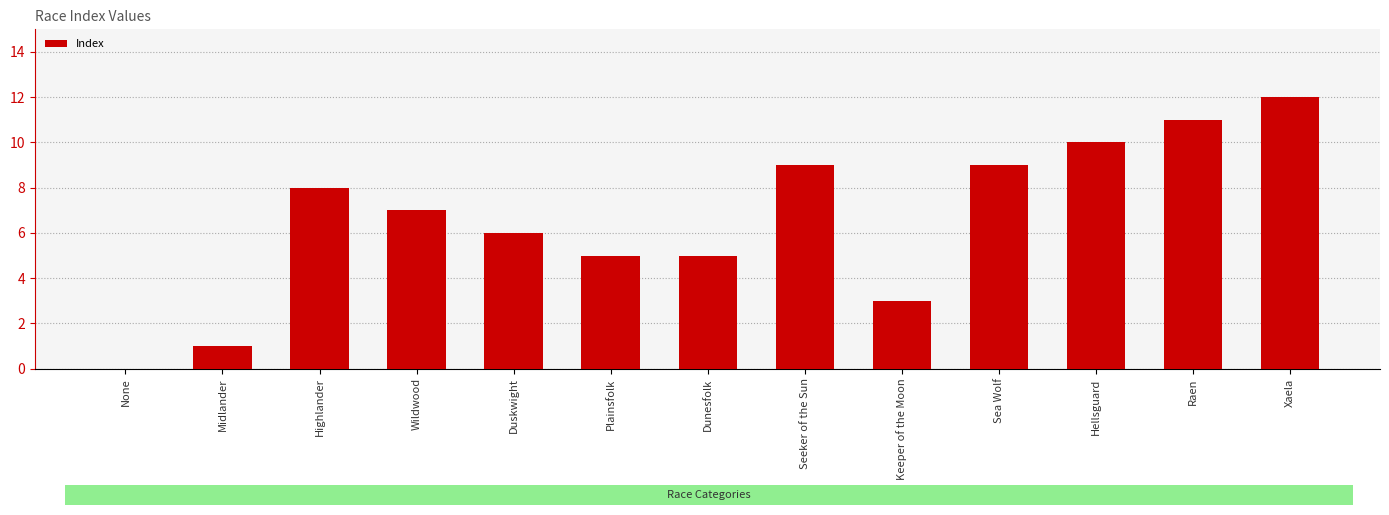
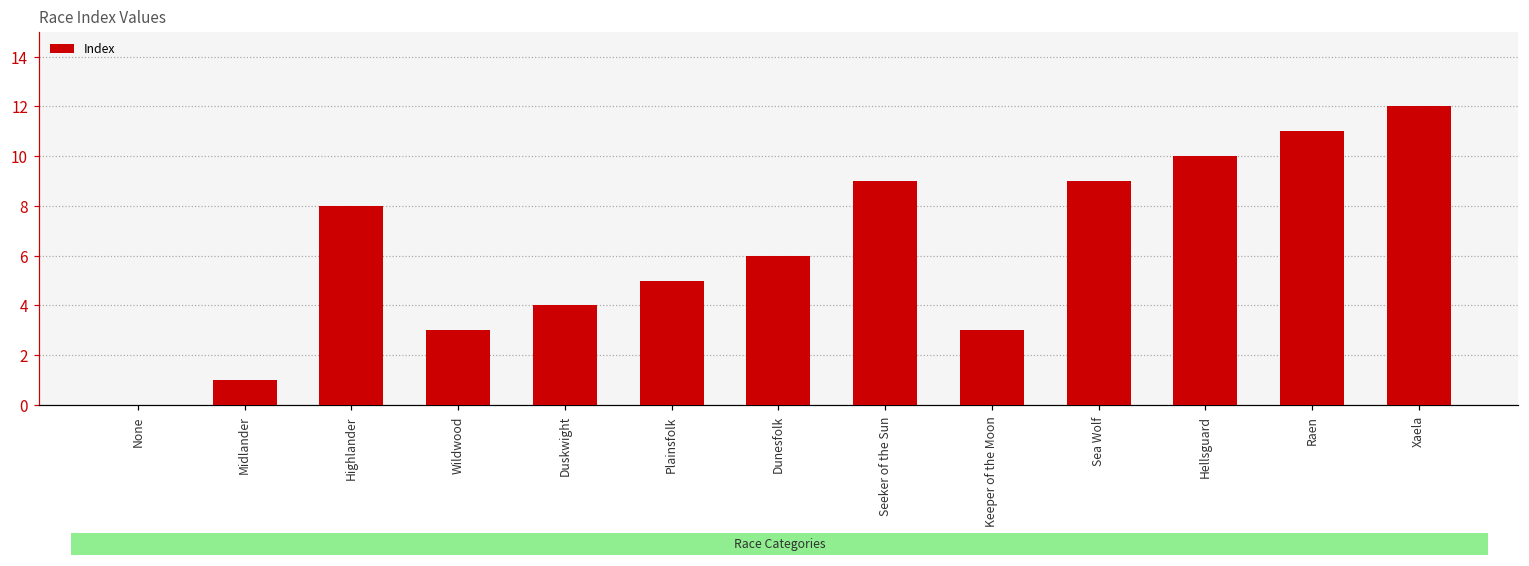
Wildwood: 7 -> 3
Duskwight: 6 -> 4
Dunesfolk: 5 -> 6
